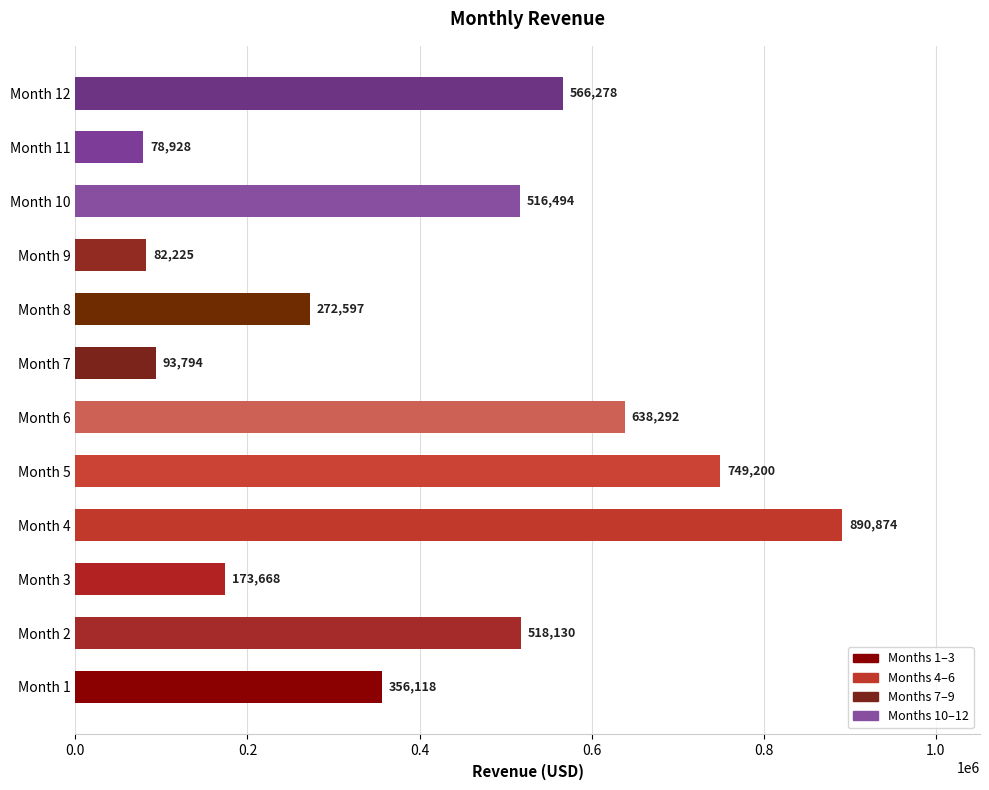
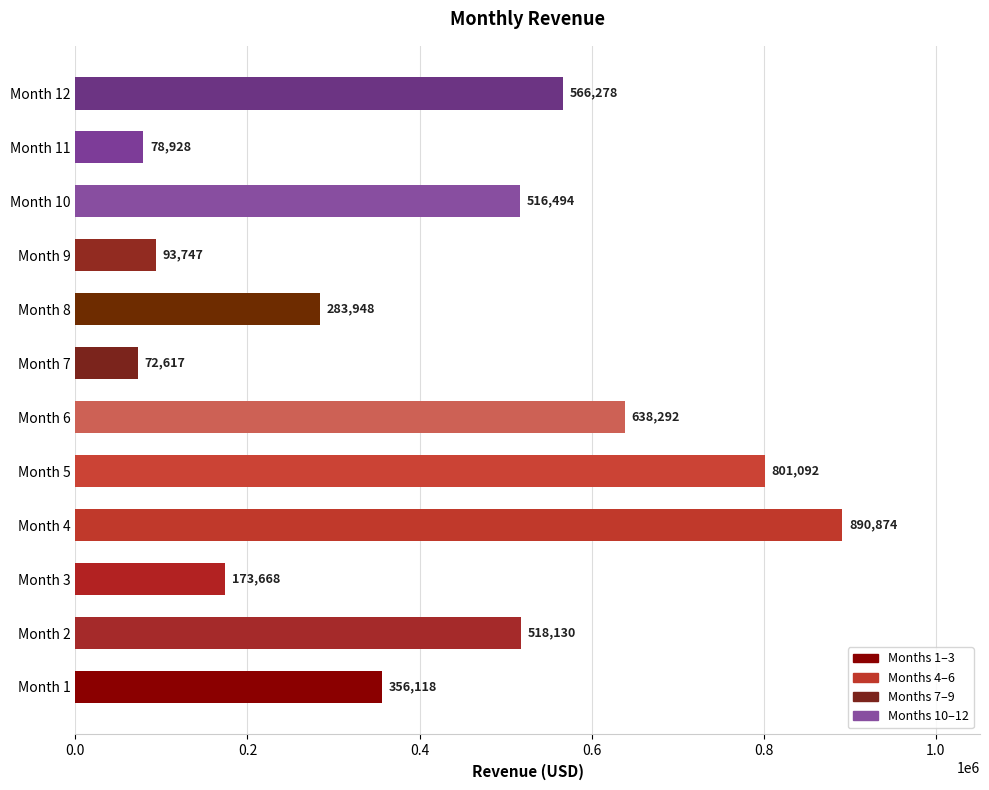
Month 9: 82,225 -> 93,747
Month 8: 272,597 -> 283,948
Month 7: 93,794 -> 72,617
Month 5: 749,200 -> 801,092
